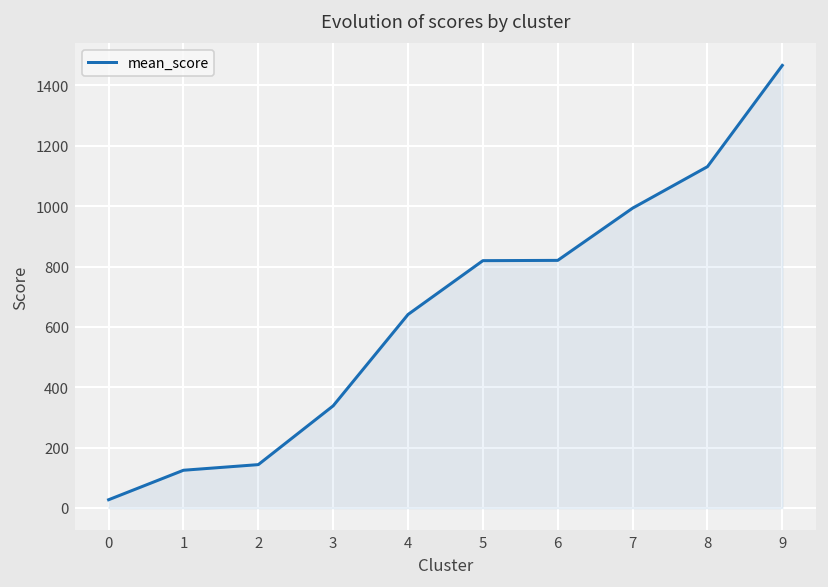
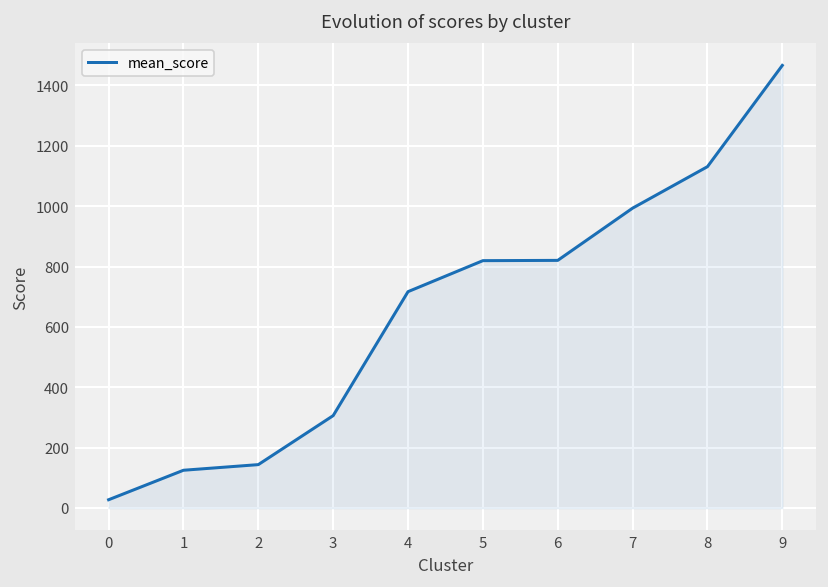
3: 340 -> 310
4: 640 -> 720
